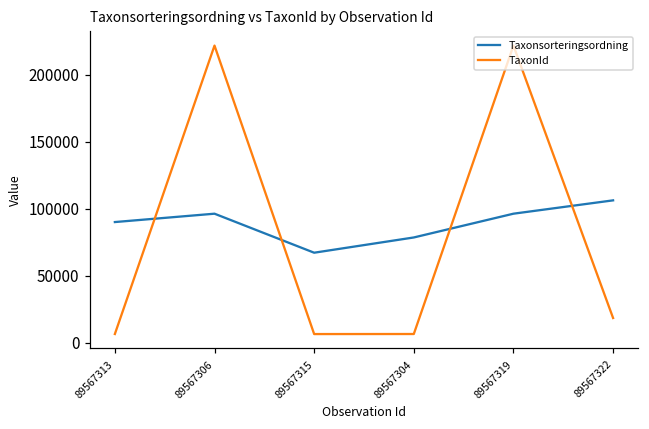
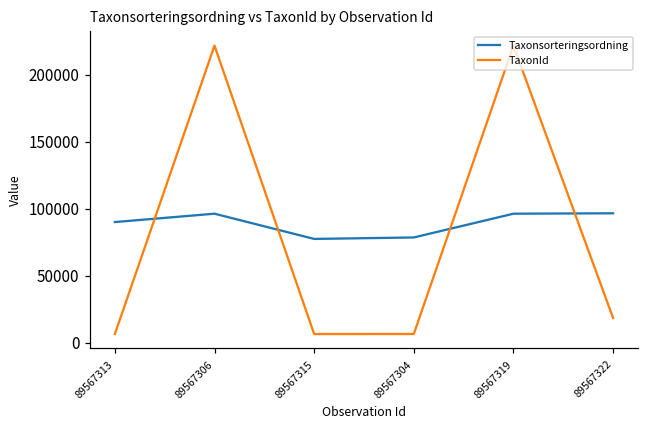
Taxonsorteringsordning, 89567315: 67000 -> 78000
Taxonsorteringsordning, 89567322: 106000 -> 97000
